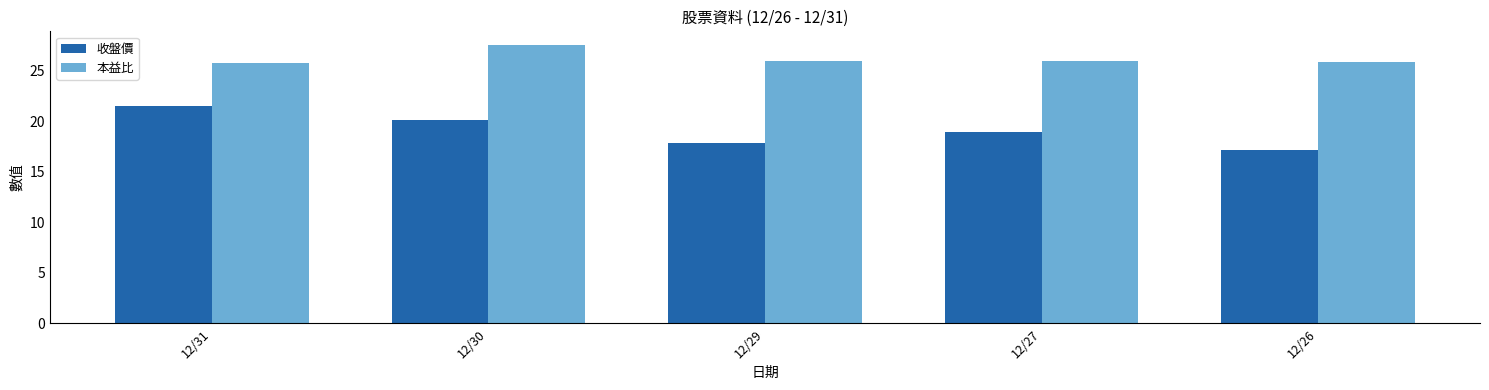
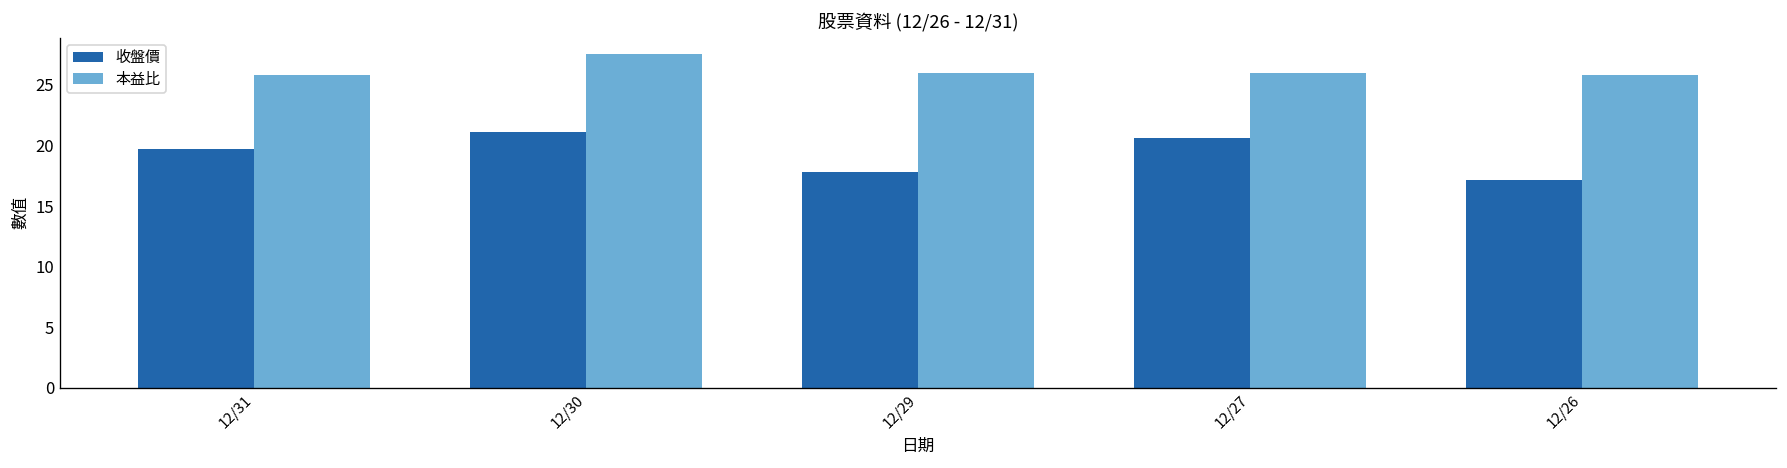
收盤價, 12/31: 21.5 -> 19.7
收盤價, 12/30: 20.1 -> 21.1
收盤價, 12/27: 19.0 -> 20.6
